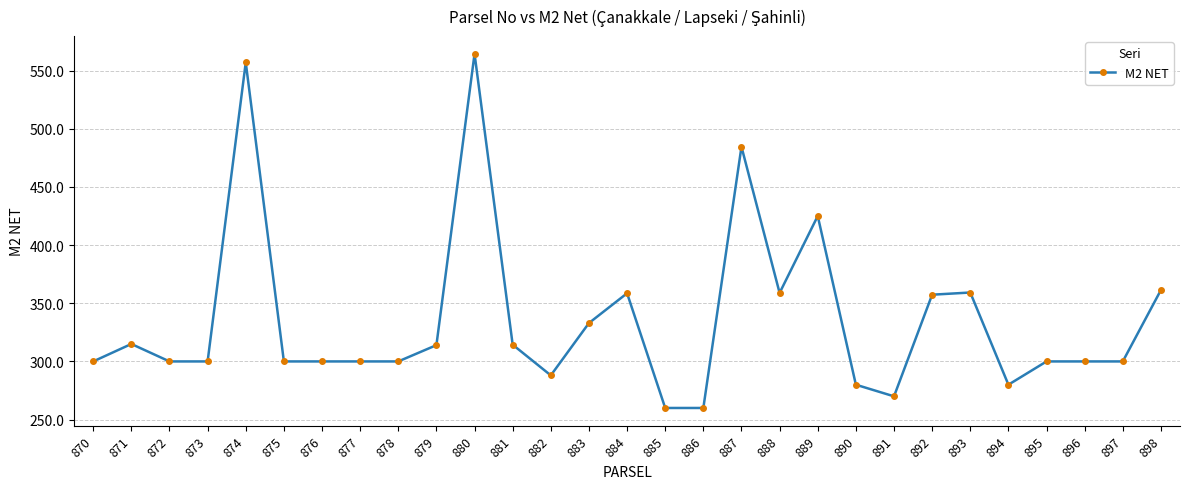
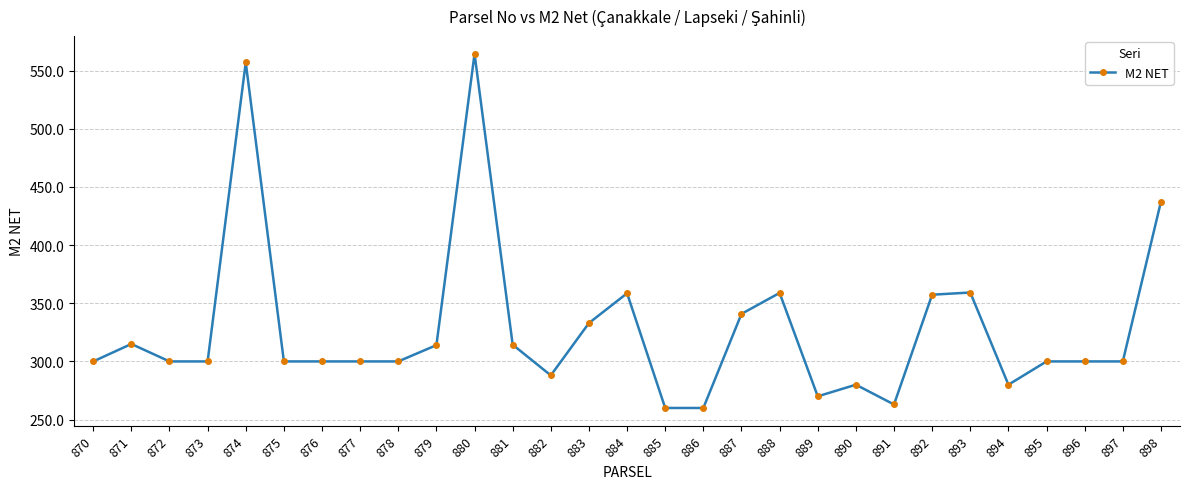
887: 485 -> 341
889: 425 -> 270
891: 270 -> 263
898: 361 -> 437
